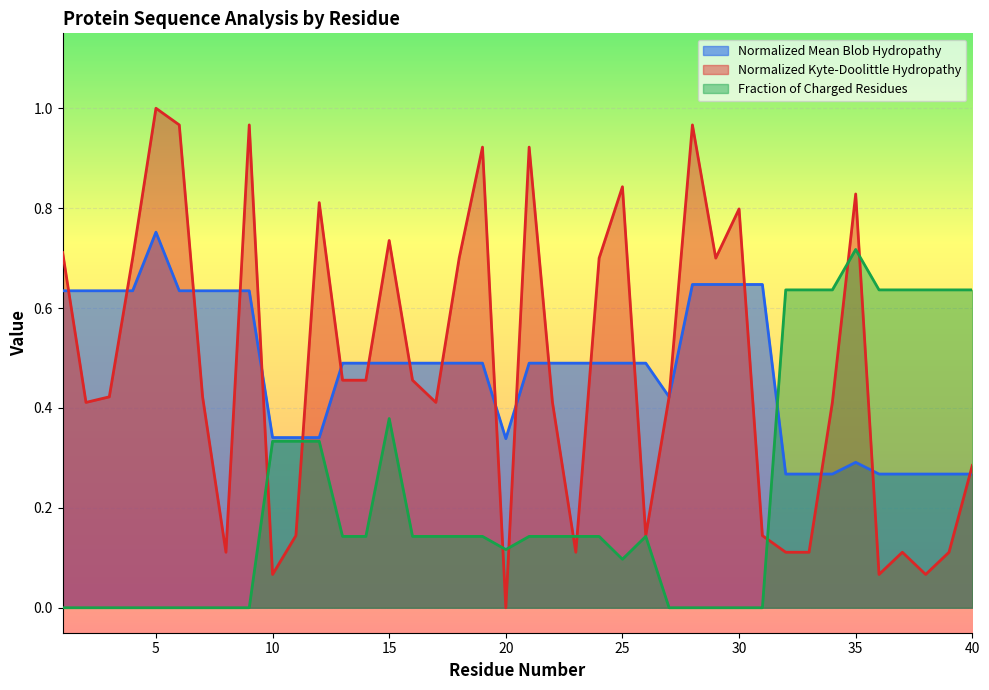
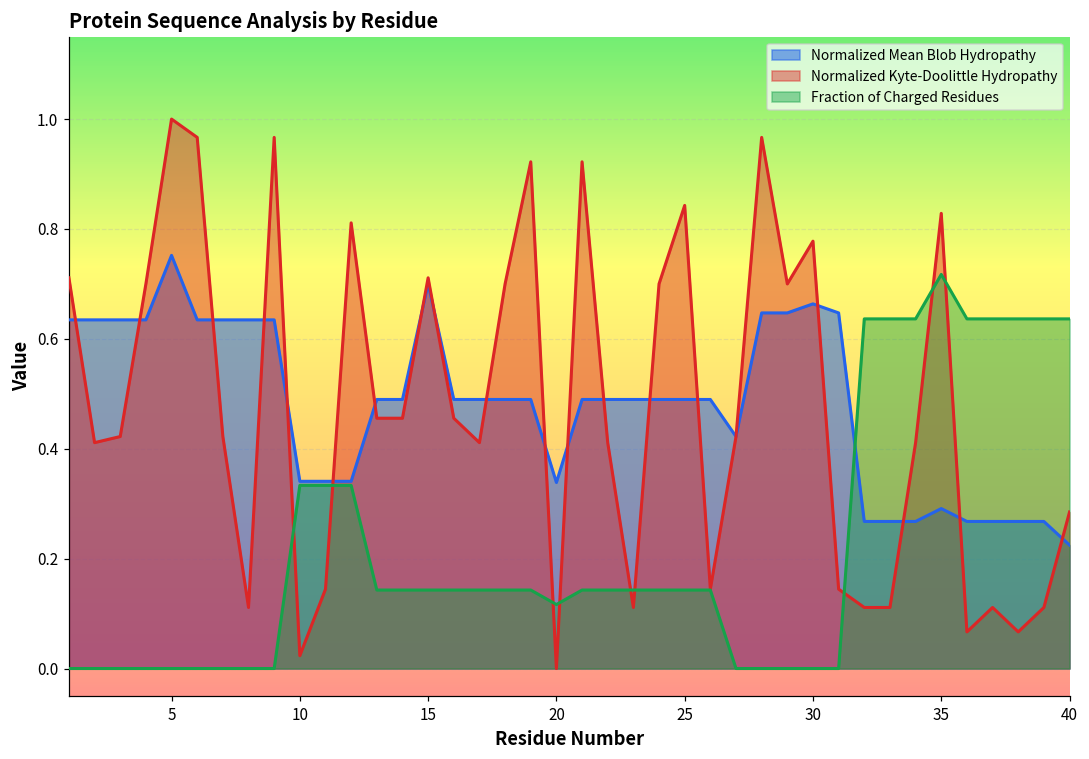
Normalized Kyte-Doolittle Hydropathy, 10: 0.07 -> 0.02
Normalized Mean Blob Hydropathy, 15: 0.49 -> 0.70
Normalized Kyte-Doolittle Hydropathy, 15: 0.74 -> 0.71
Fraction of Charged Residues, 15: 0.38 -> 0.14
Fraction of Charged Residues, 25: 0.10 -> 0.14
Normalized Mean Blob Hydropathy, 30: 0.65 -> 0.66
Normalized Kyte-Doolittle Hydropathy, 30: 0.80 -> 0.78
Normalized Mean Blob Hydropathy, 40: 0.27 -> 0.22
